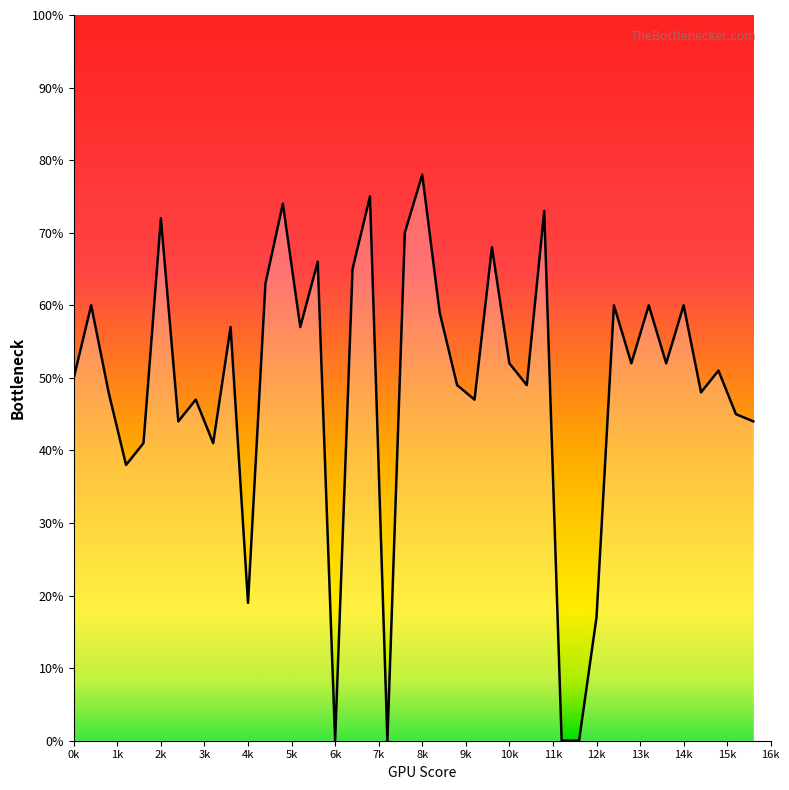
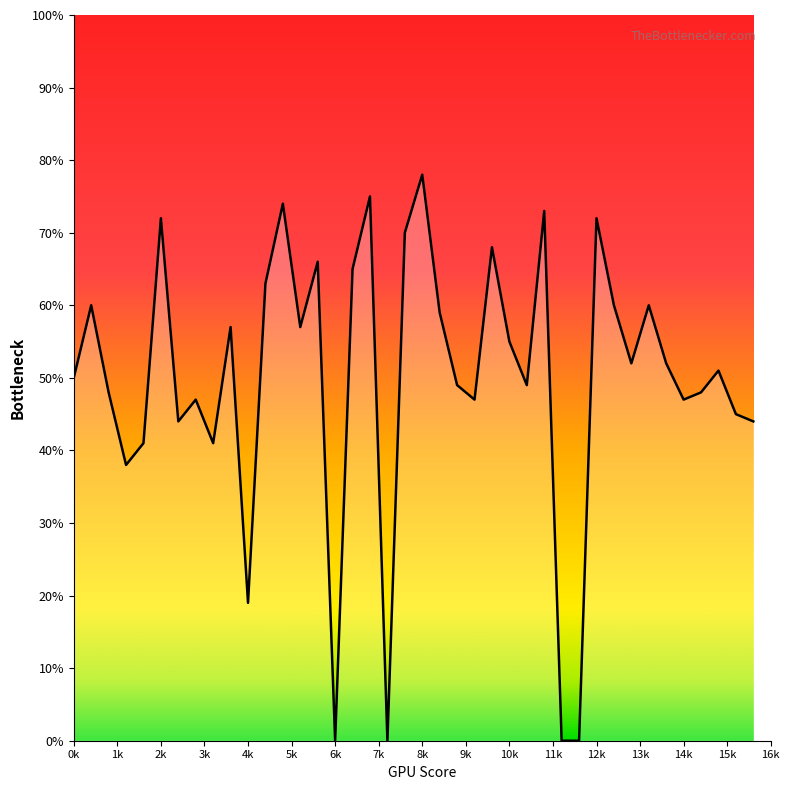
10k: 52% -> 55%
12k: 17% -> 72%
14k: 60% -> 47%
